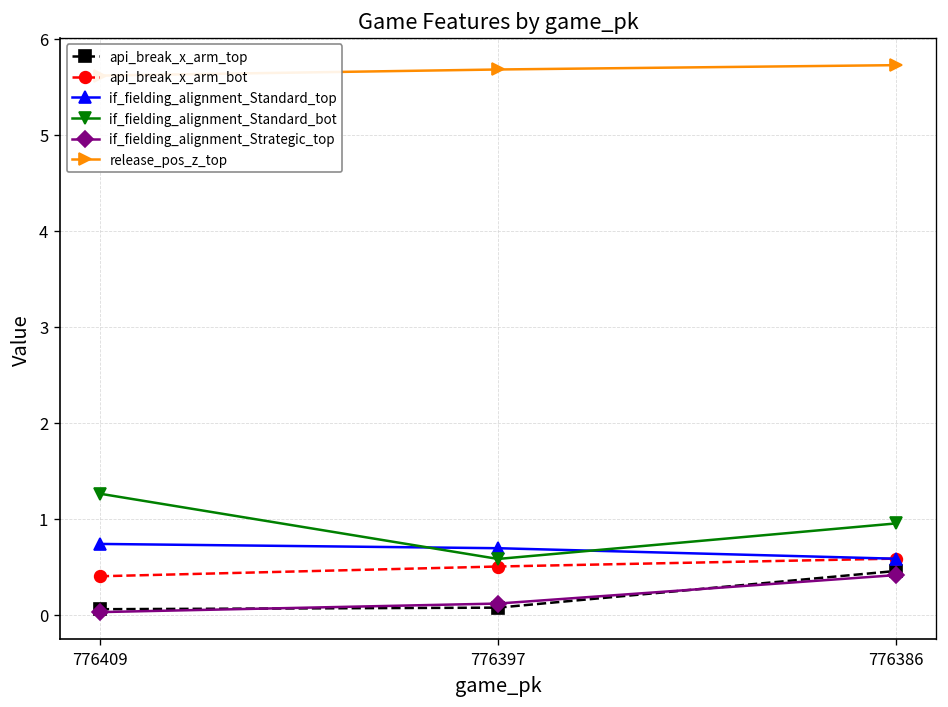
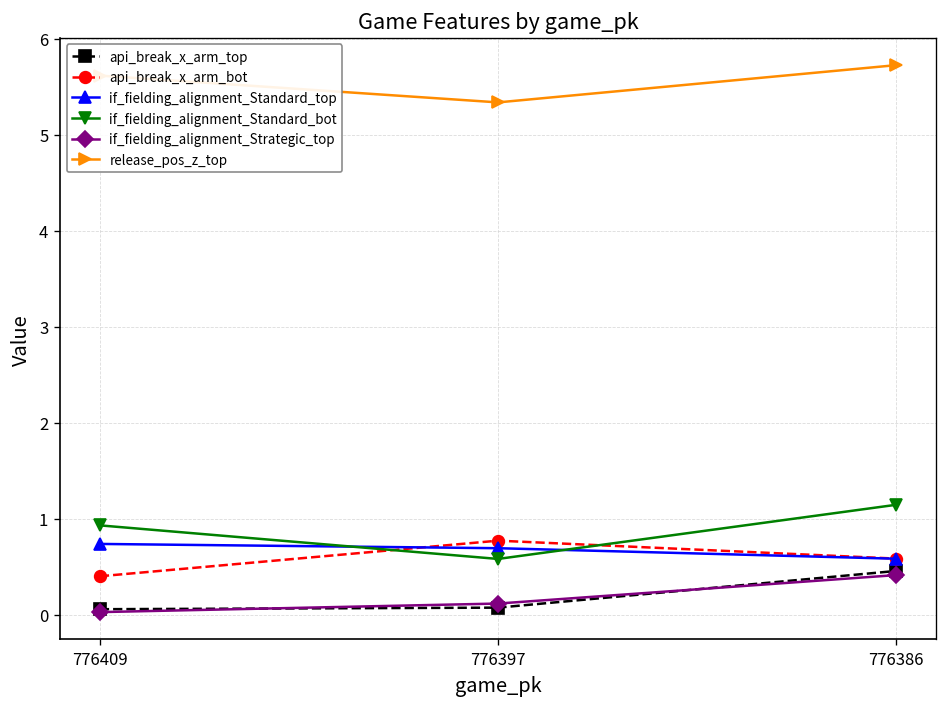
if_fielding_alignment_Standard_bot, 776409: 1.3 -> 0.9
api_break_x_arm_bot, 776397: 0.5 -> 0.8
release_pos_z_top, 776397: 5.7 -> 5.3
if_fielding_alignment_Standard_bot, 776386: 1.0 -> 1.1
